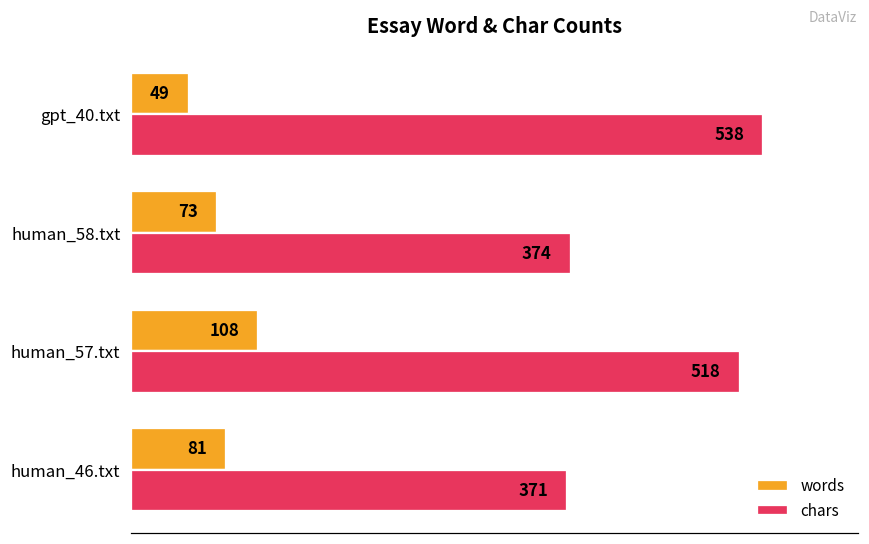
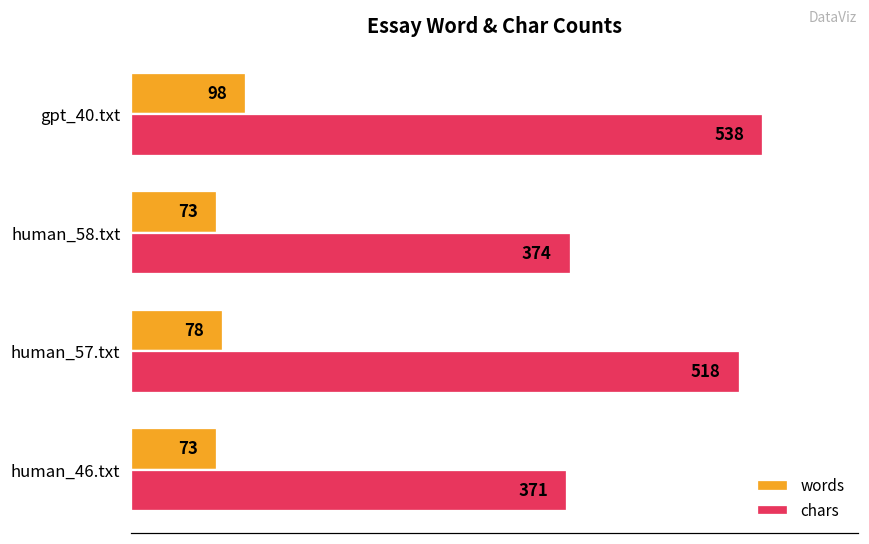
words, gpt_40.txt: 49 -> 98
words, human_57.txt: 108 -> 78
words, human_46.txt: 81 -> 73
